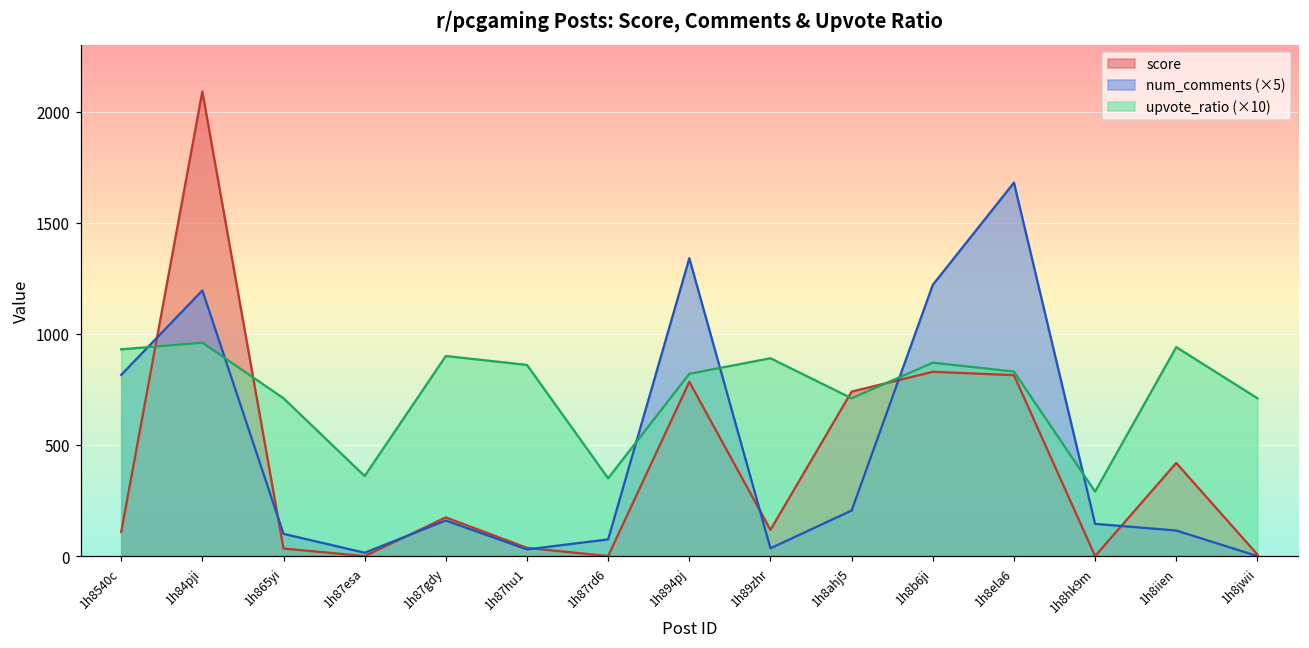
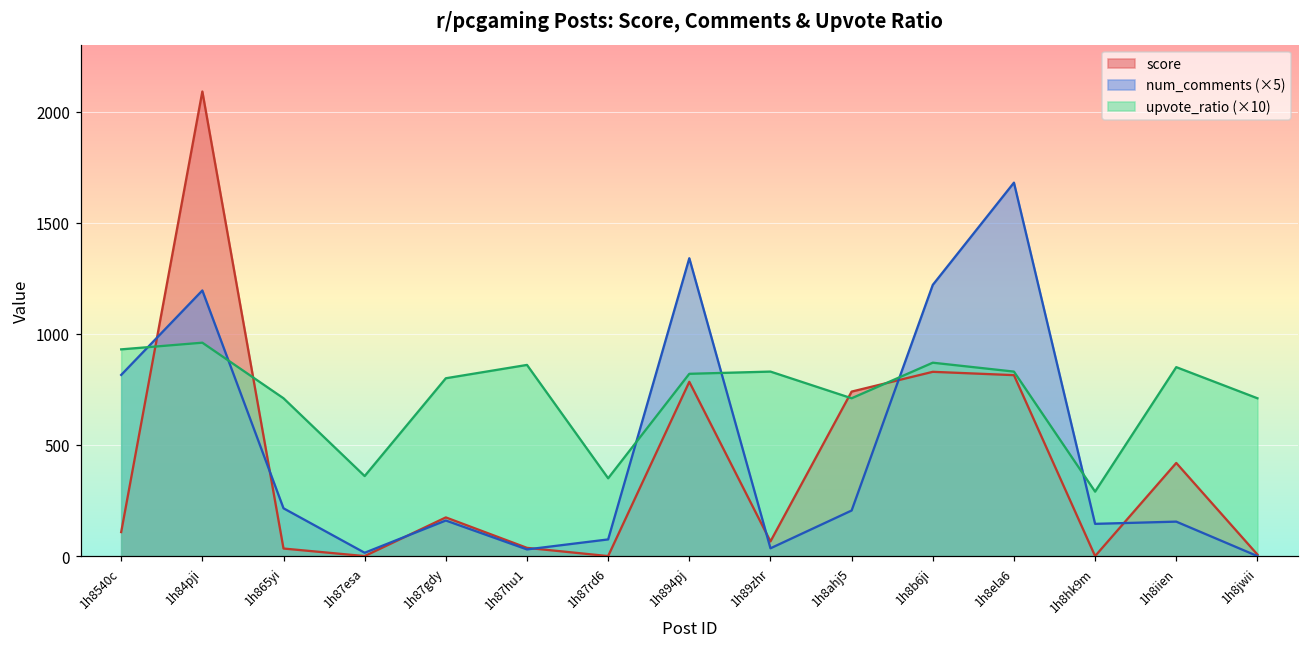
num_comments (×5), 1h865yi: 100 -> 220
upvote_ratio (×10), 1h87gdy: 900 -> 800
score, 1h89zhr: 120 -> 70
upvote_ratio (×10), 1h89zhr: 890 -> 830
num_comments (×5), 1h8iien: 120 -> 160
upvote_ratio (×10), 1h8iien: 940 -> 850
